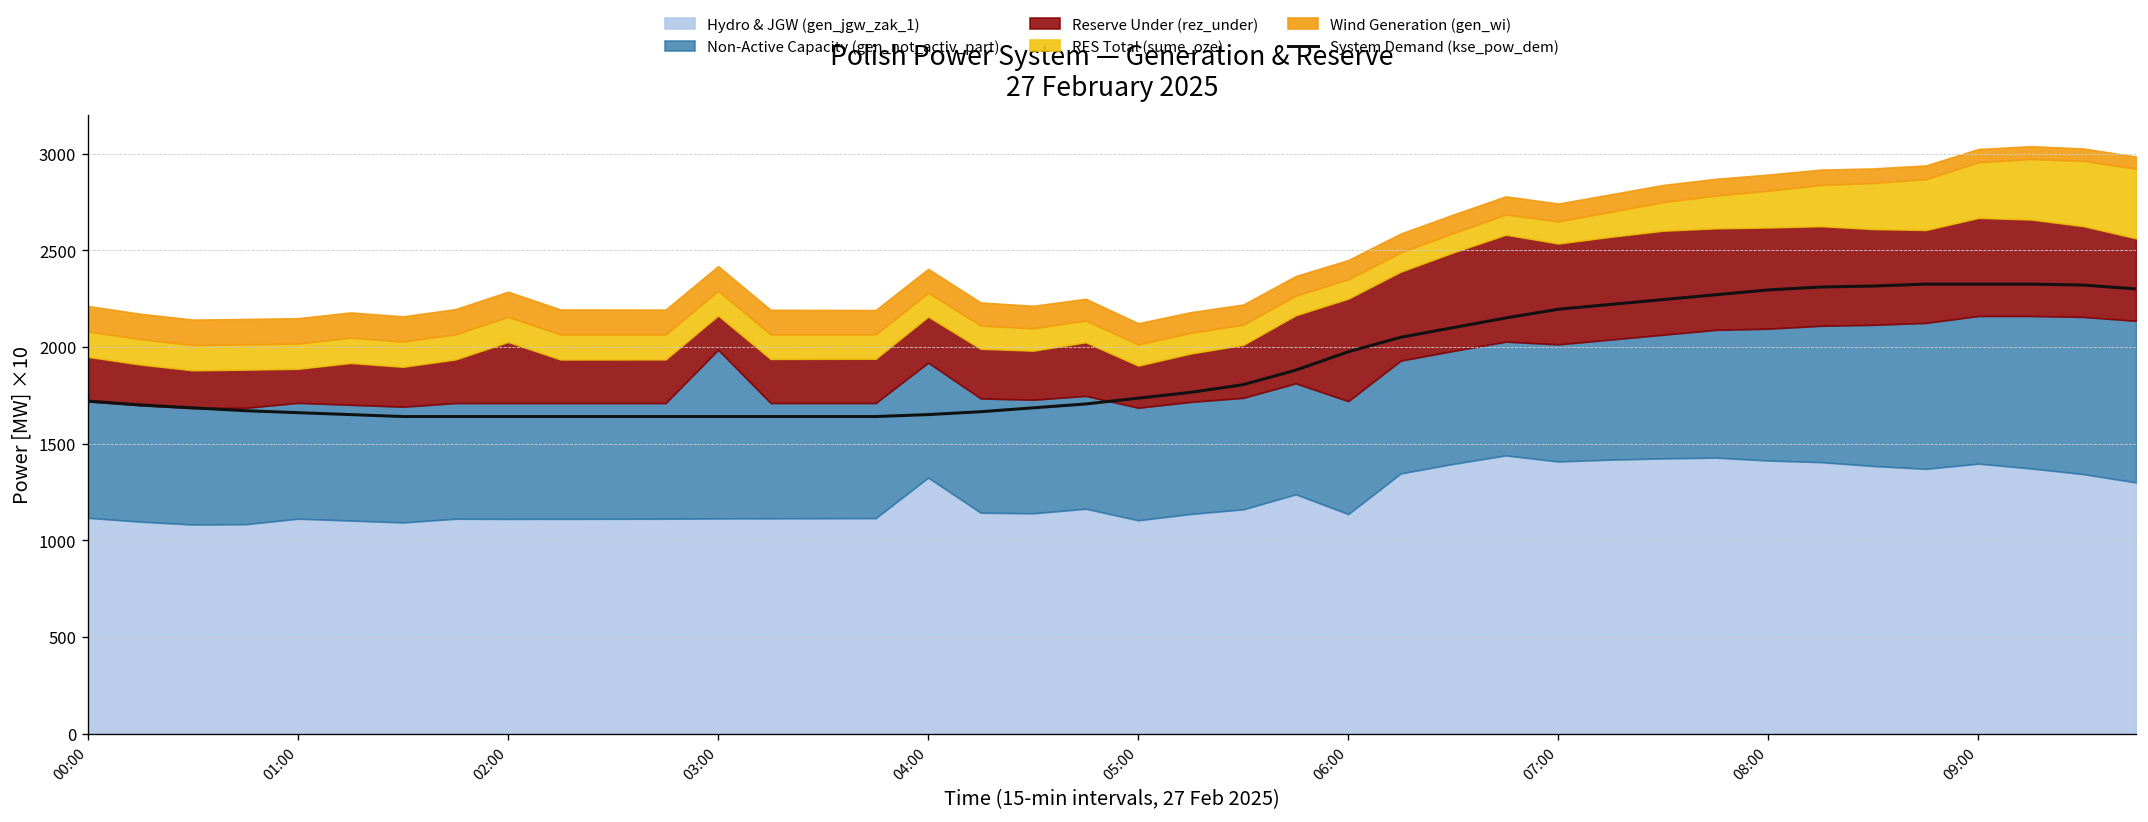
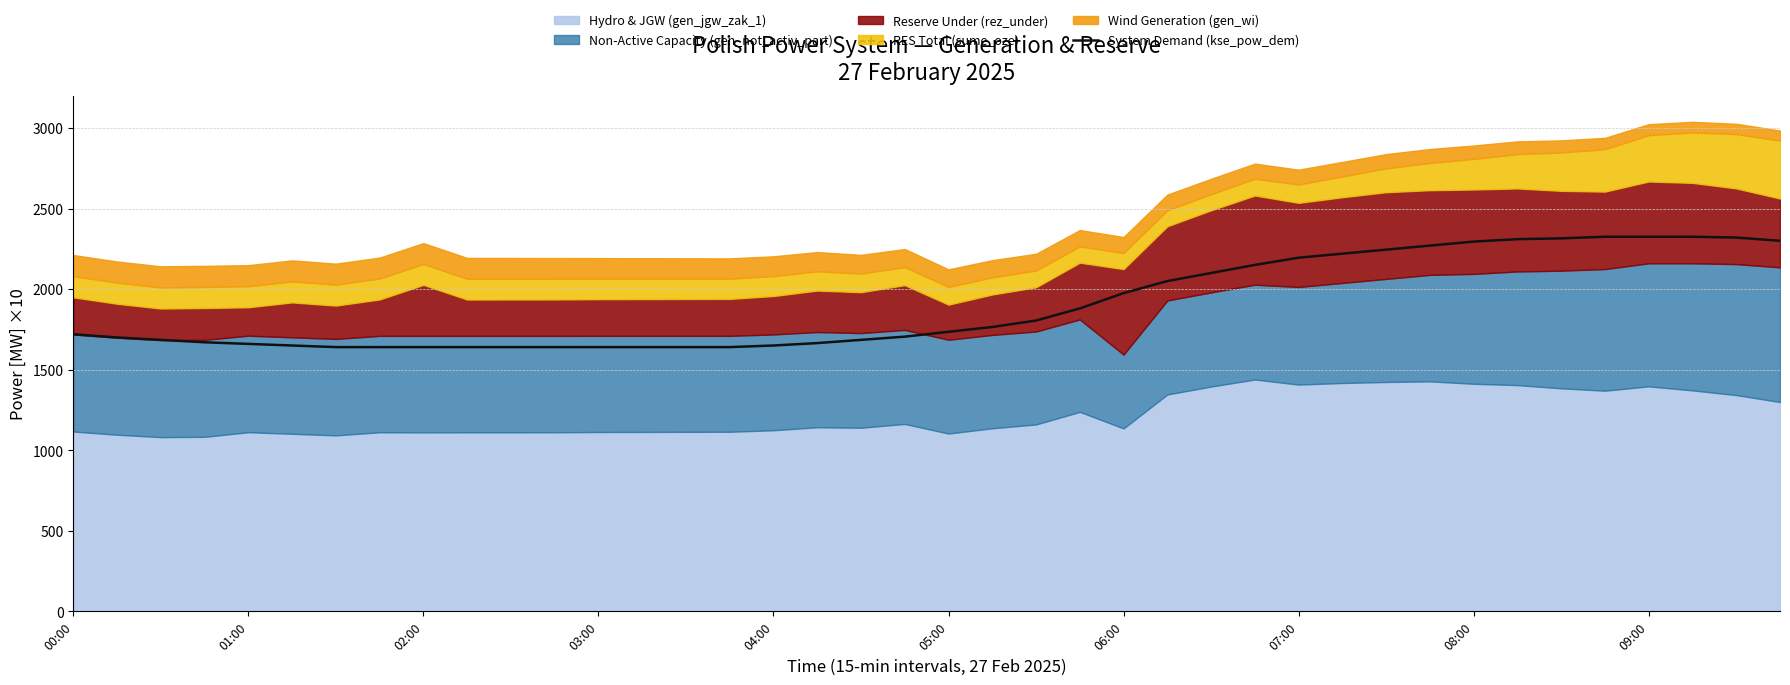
Non-Active Capacity (gen_not_activ_part), 03:00: 870 -> 600
Reserve Under (rez_under), 03:00: 180 -> 230
Hydro & JGW (gen_jgw_zak_1), 04:00: 1320 -> 1120
Non-Active Capacity (gen_not_activ_part), 06:00: 580 -> 460
